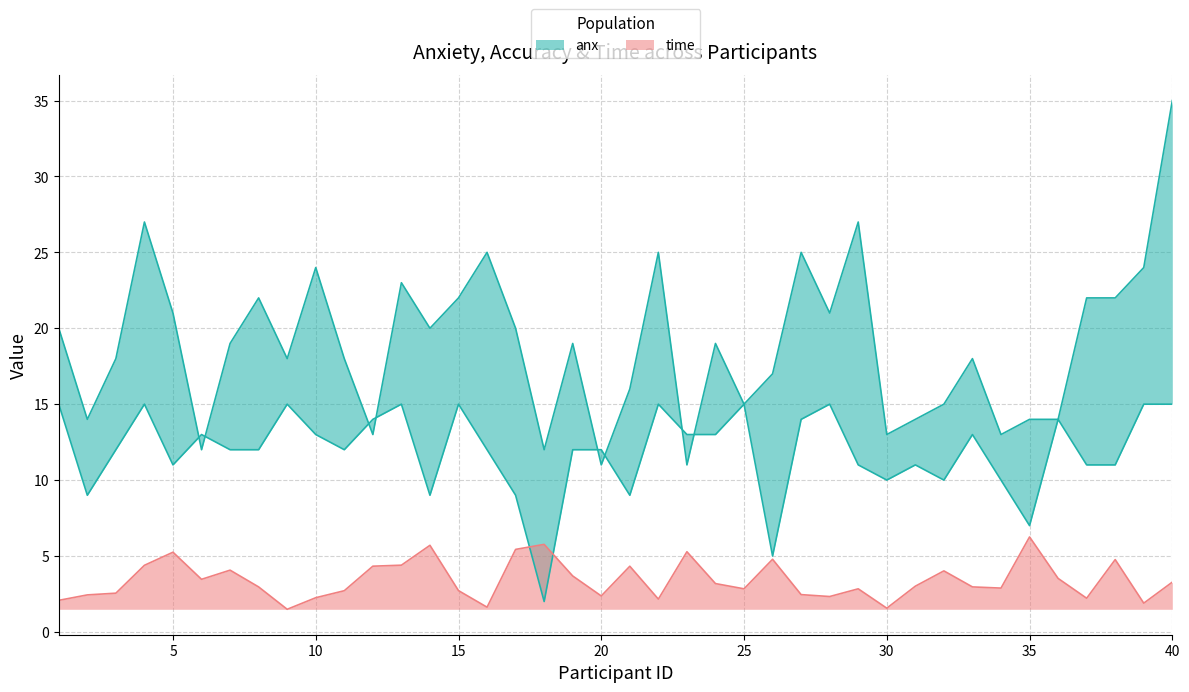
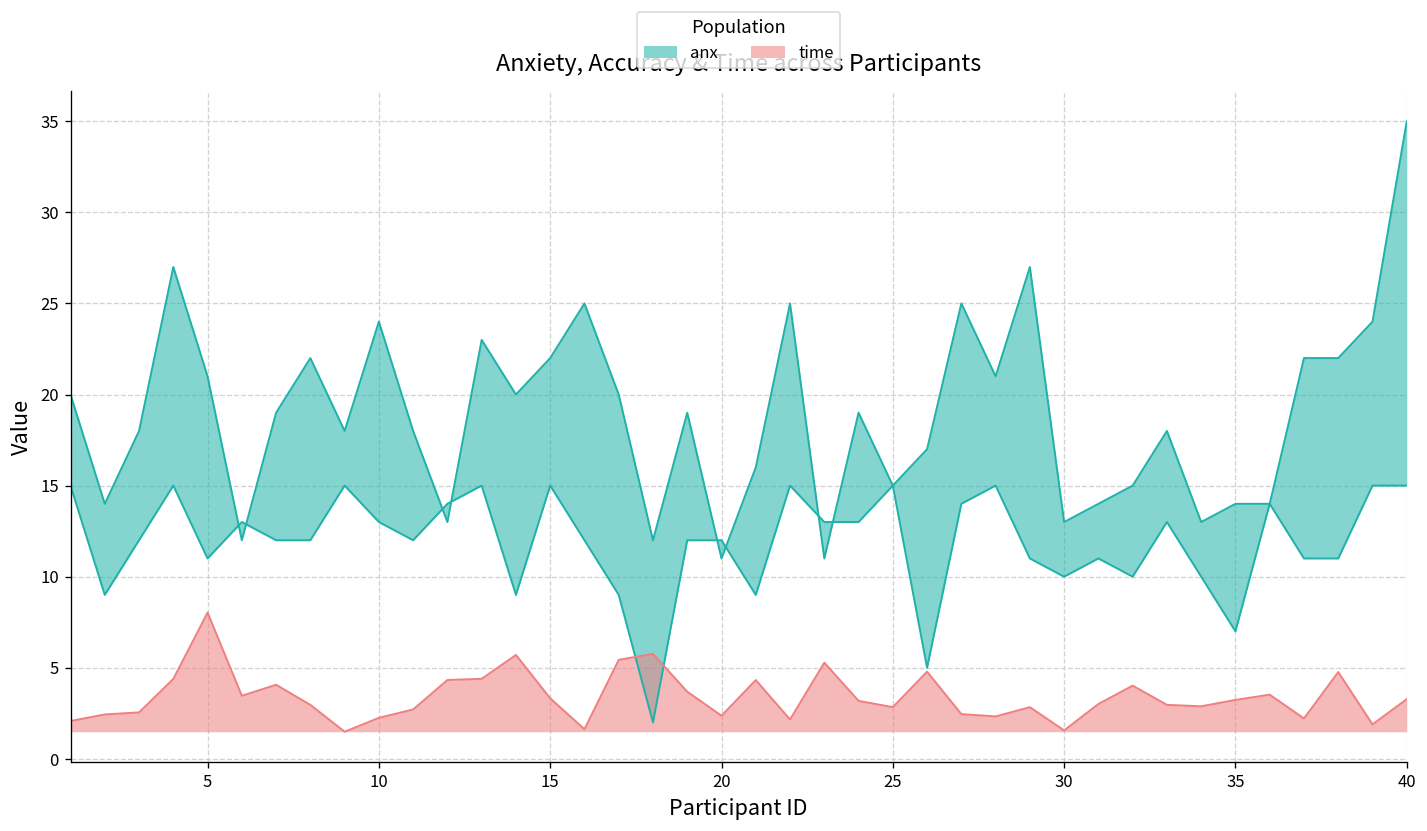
time, 5: 5.2 -> 8.0
time, 15: 2.7 -> 3.3
time, 35: 6.3 -> 3.2
